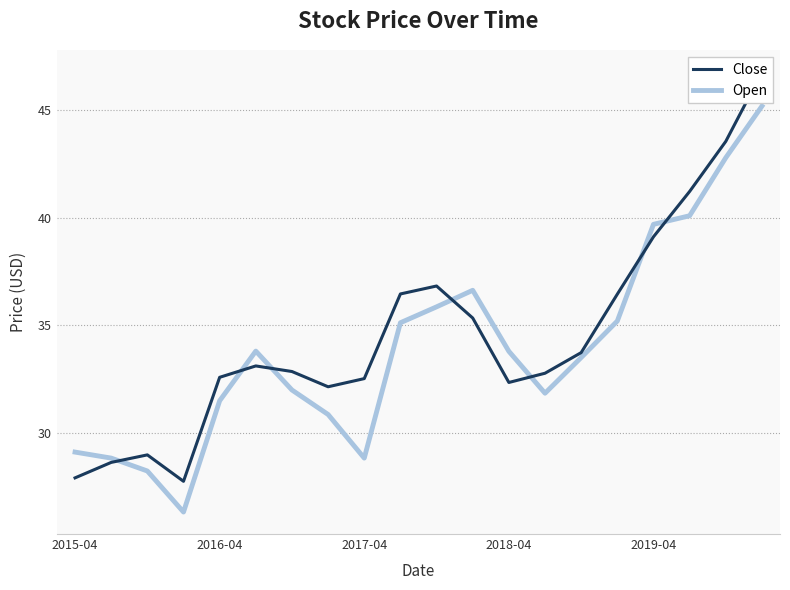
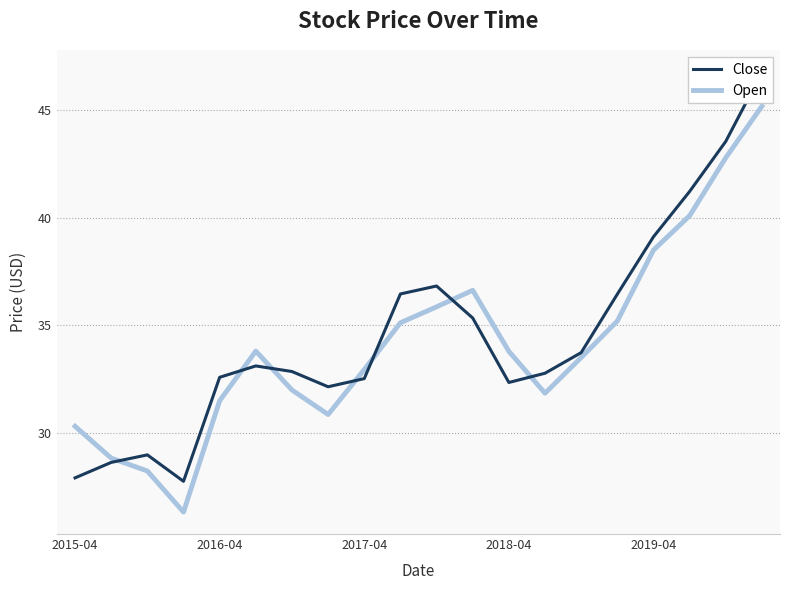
Open, 2015-04: 29.1 -> 30.3
Open, 2017-04: 28.8 -> 32.9
Open, 2019-04: 39.7 -> 38.5
